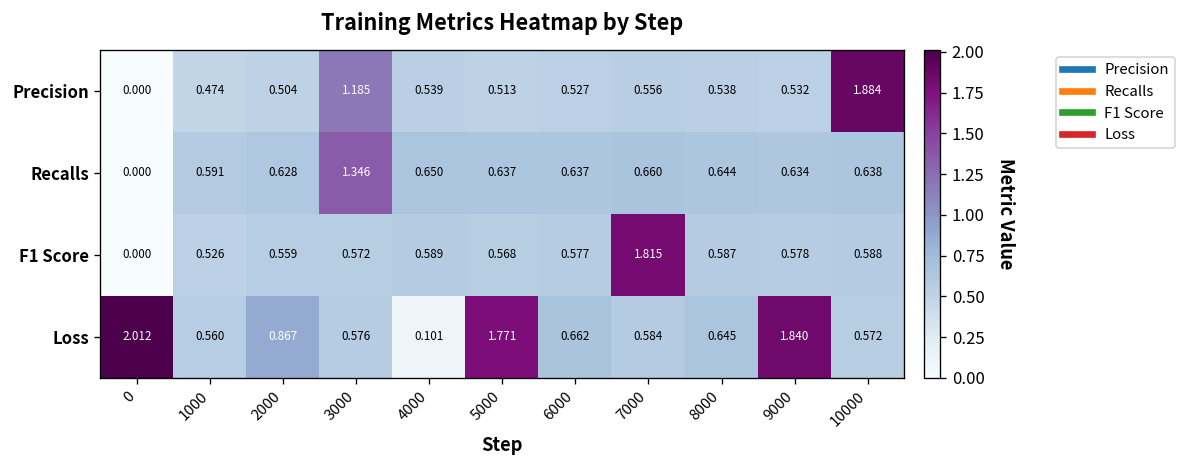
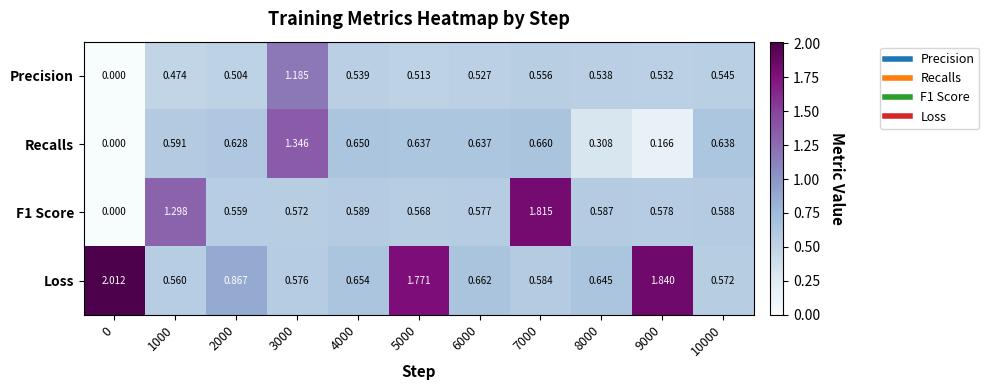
Precision, 10000: 1.884 -> 0.545
Recalls, 8000: 0.644 -> 0.308
Recalls, 9000: 0.634 -> 0.166
F1 Score, 1000: 0.526 -> 1.298
Loss, 4000: 0.101 -> 0.654
